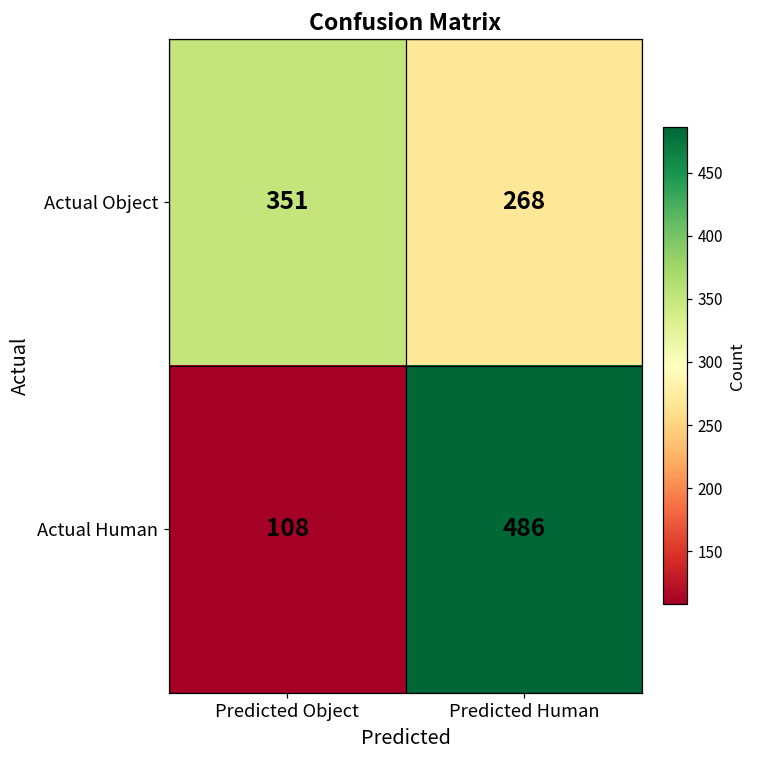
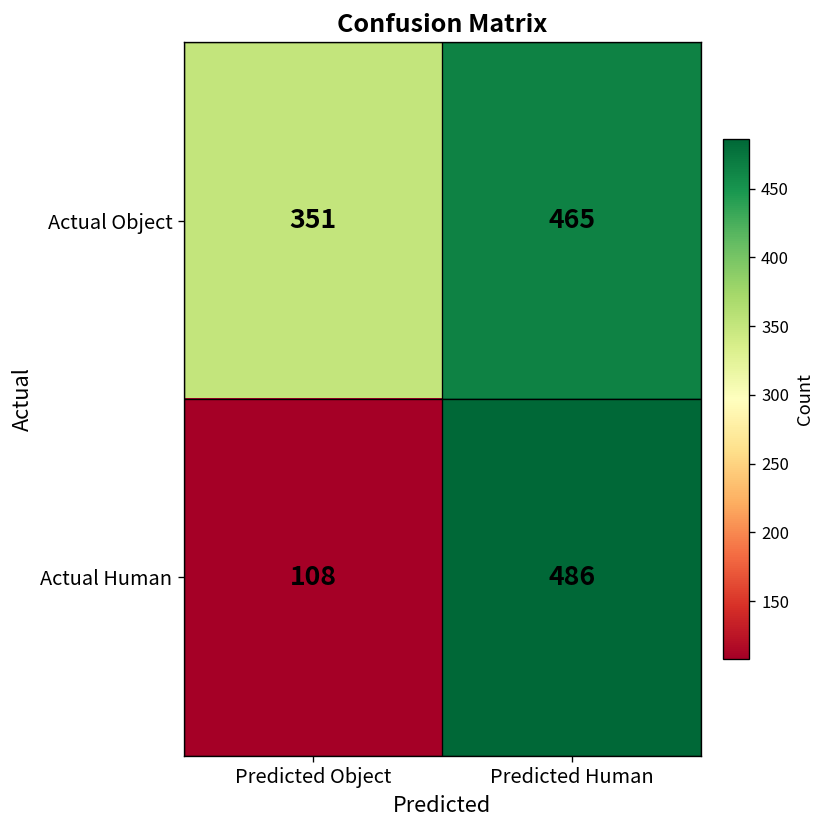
Actual Object, Predicted Human: 268 -> 465
